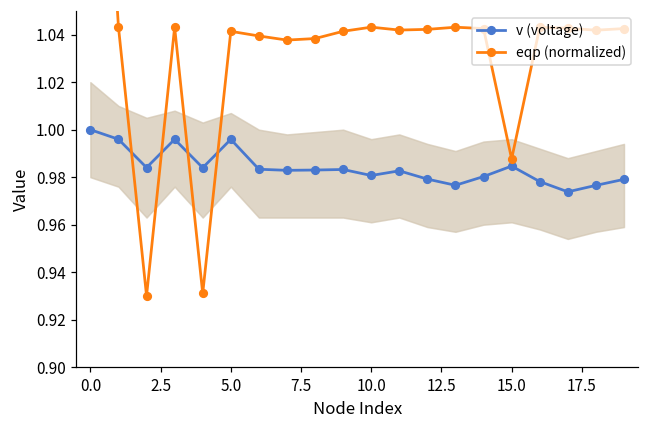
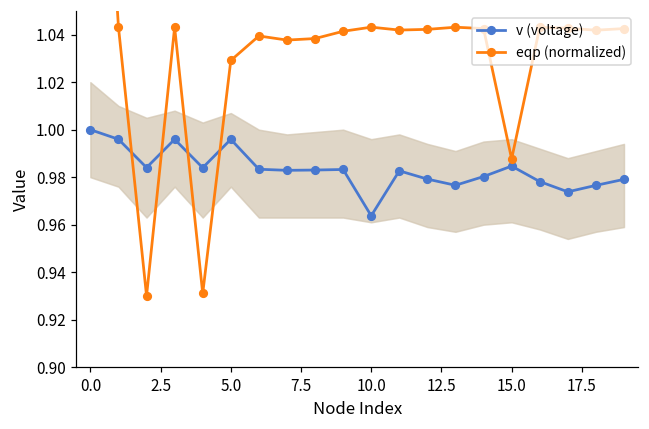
eqp (normalized), 5.0: 1.041 -> 1.029
v (voltage), 10.0: 0.981 -> 0.964
